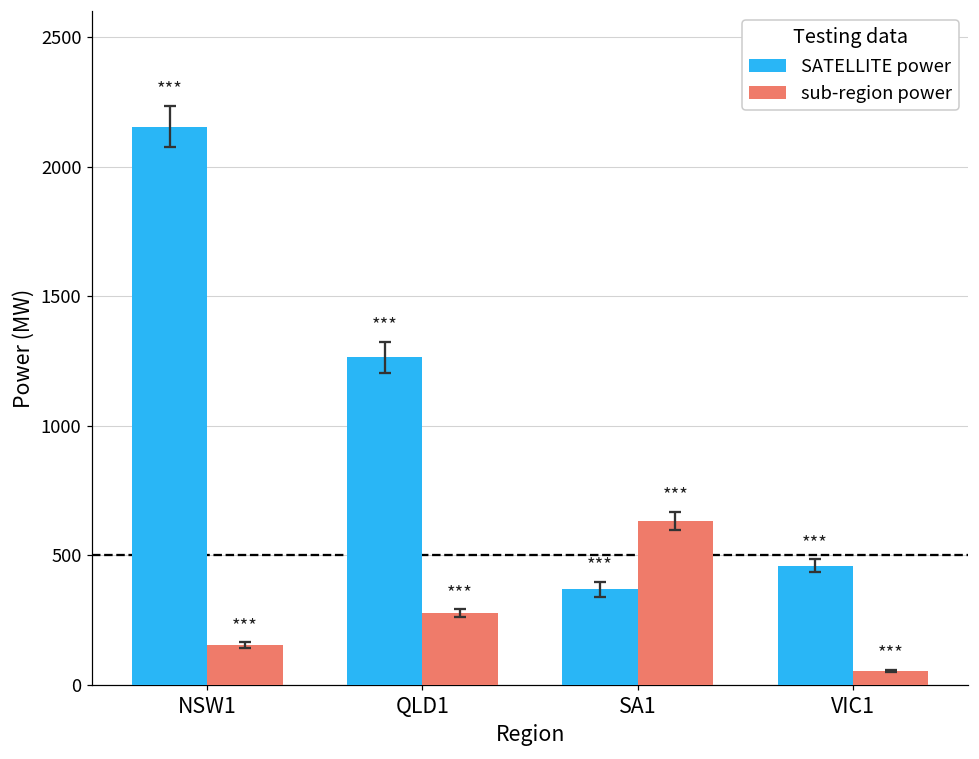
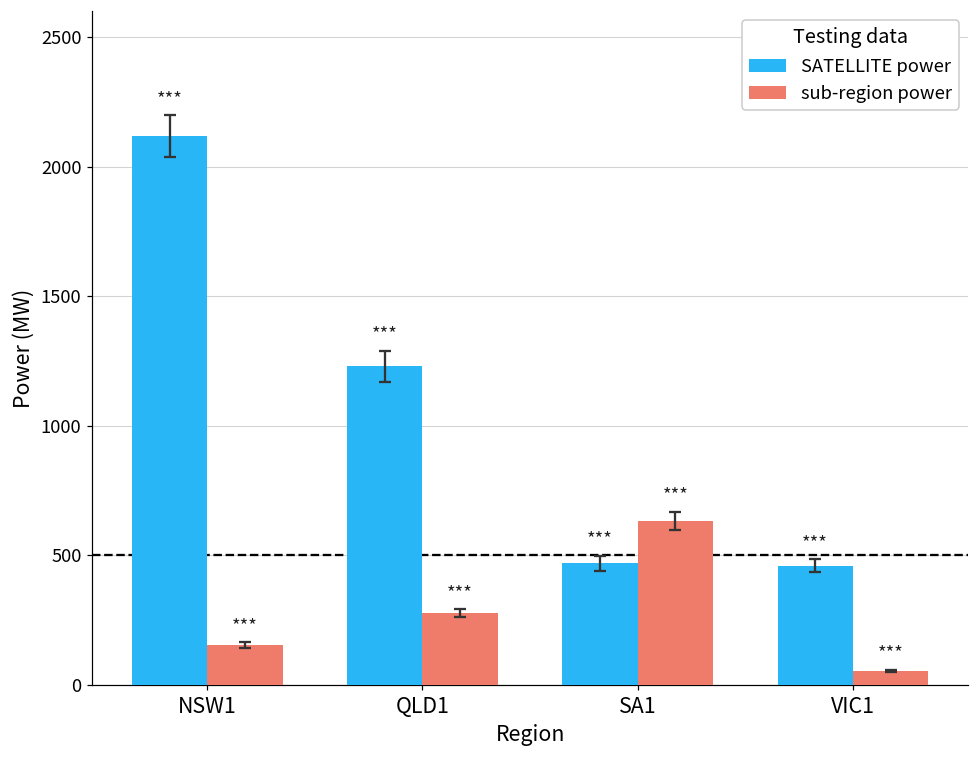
SATELLITE power, NSW1: 2150 -> 2120
SATELLITE power, QLD1: 1260 -> 1230
SATELLITE power, SA1: 370 -> 470
